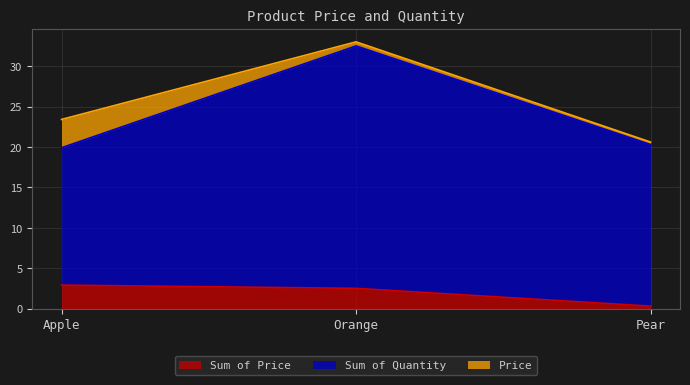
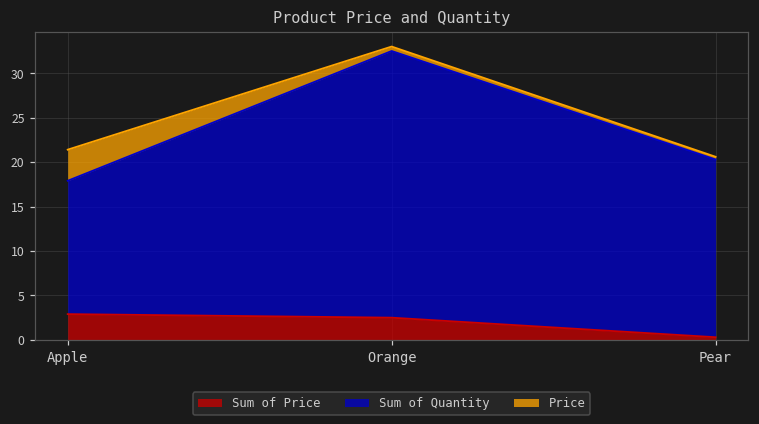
Sum of Quantity, Apple: 17 -> 15
